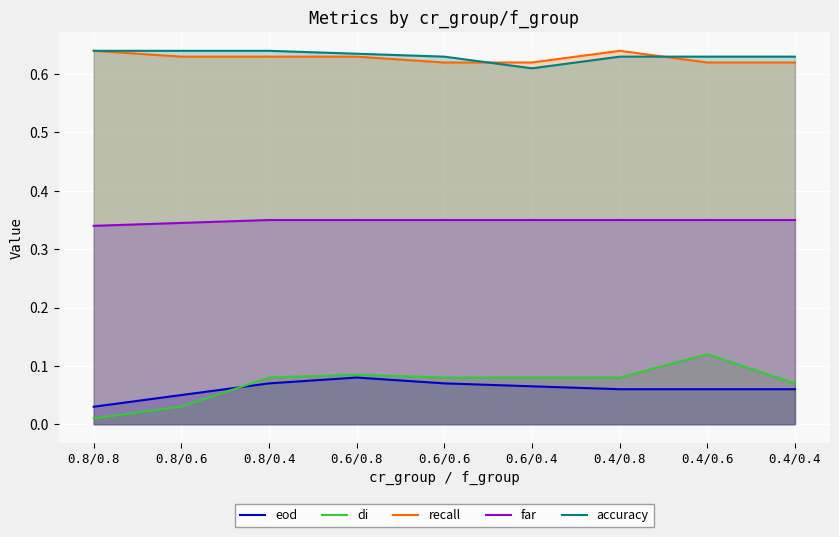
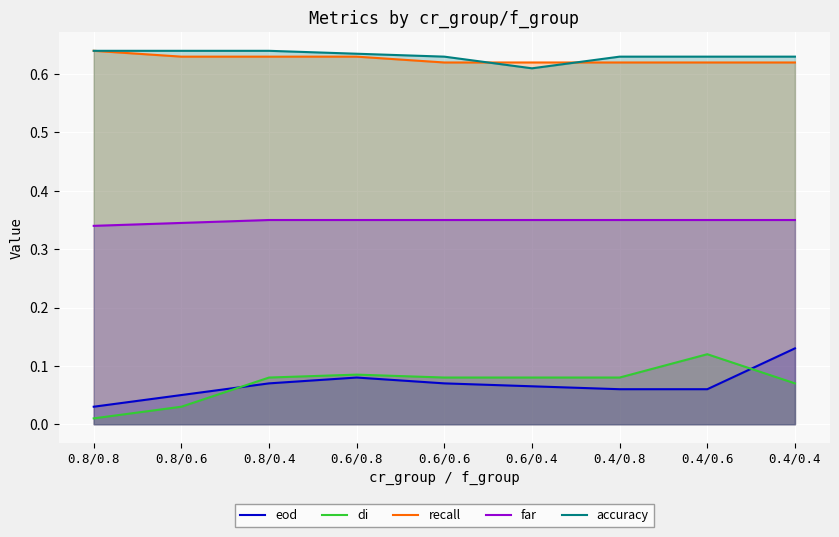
recall, 0.4/0.8: 0.64 -> 0.62
eod, 0.4/0.4: 0.06 -> 0.13
